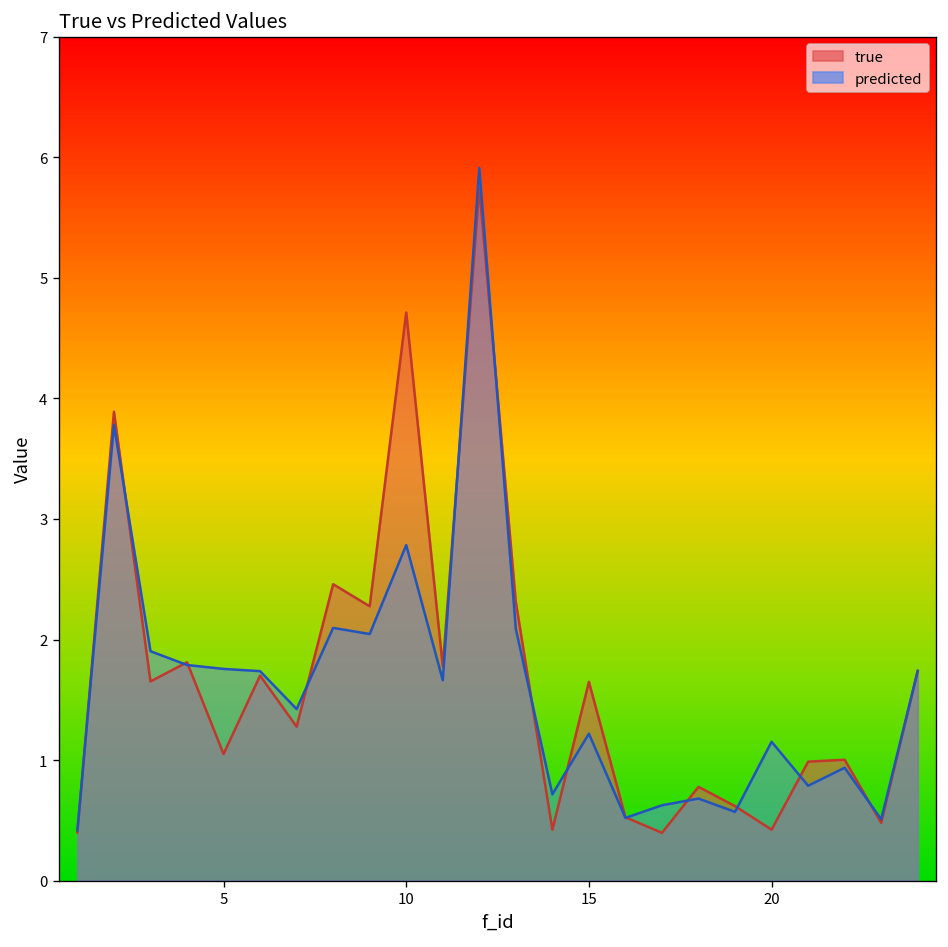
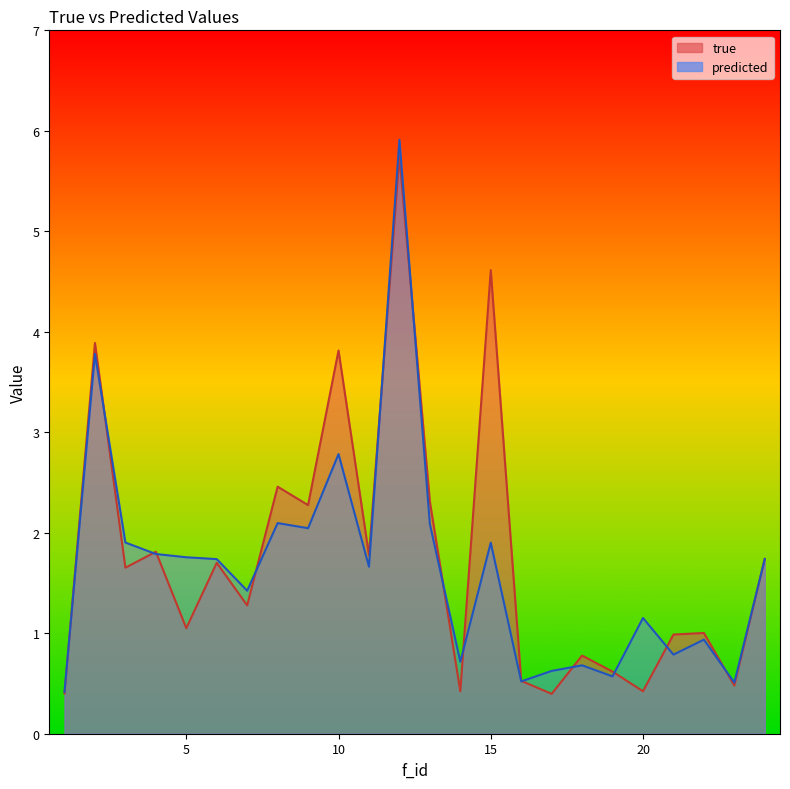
true, 10: 4.71 -> 3.81
true, 15: 1.65 -> 4.61
predicted, 15: 1.22 -> 1.90
